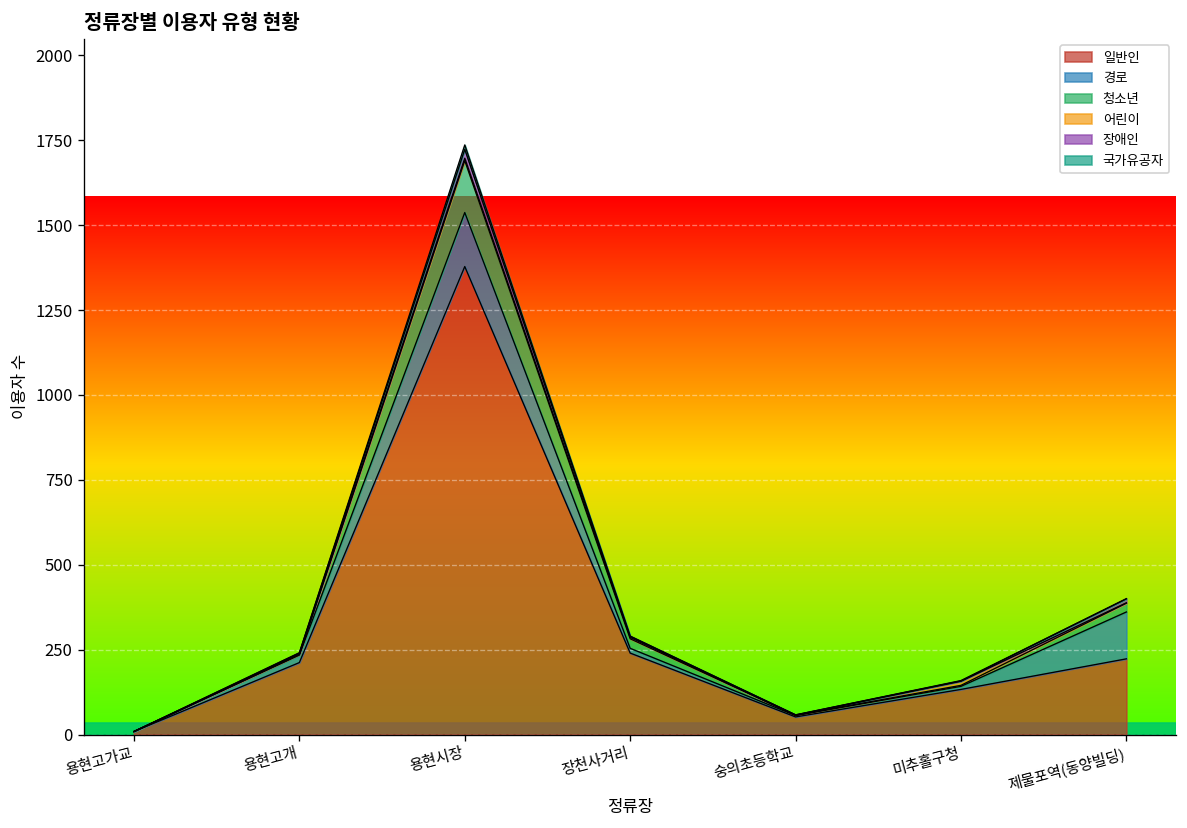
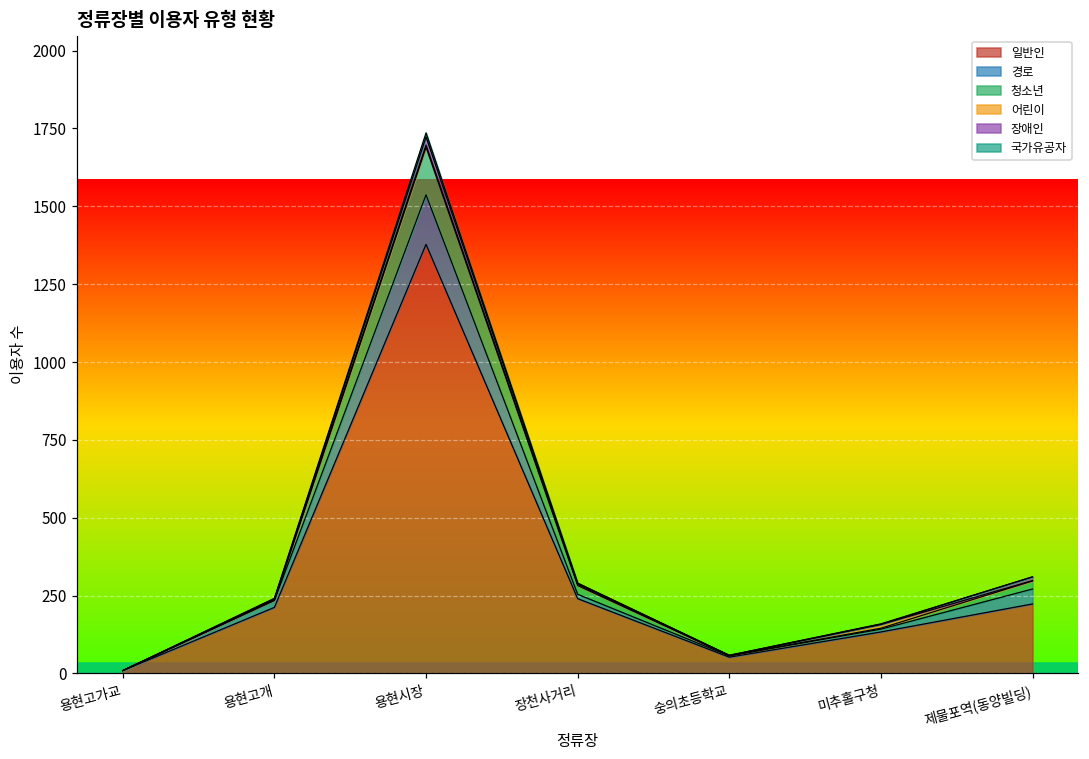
경로, 제물포역(동양빌딩): 140 -> 50
